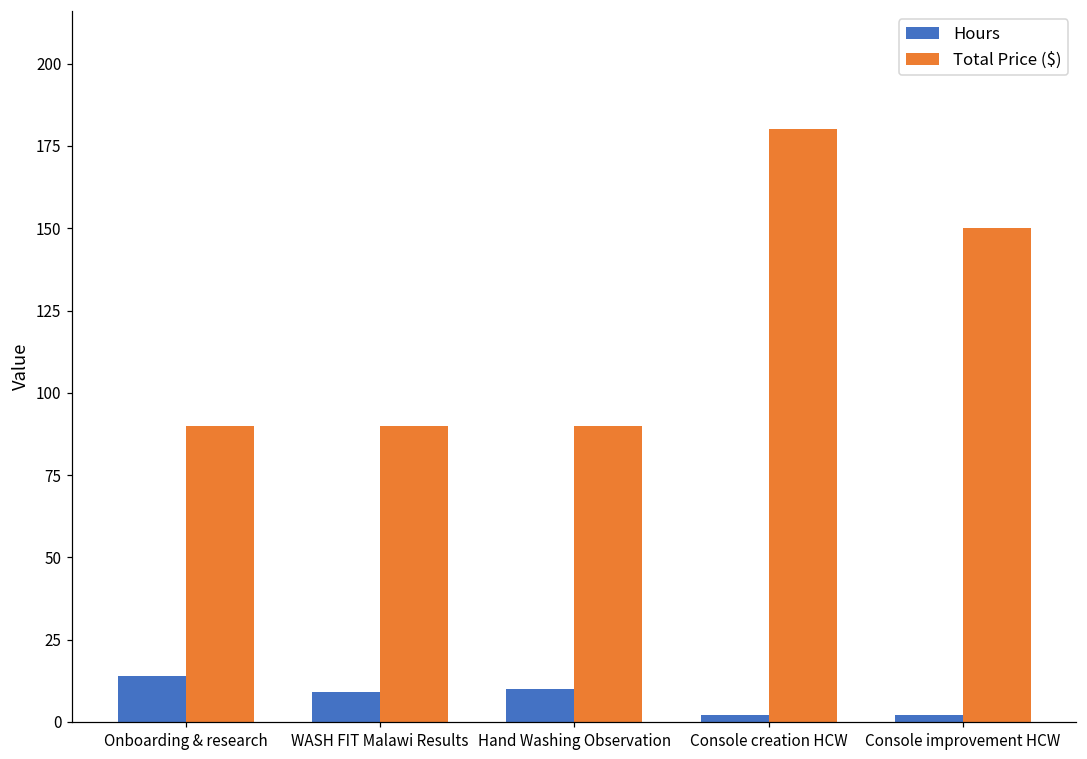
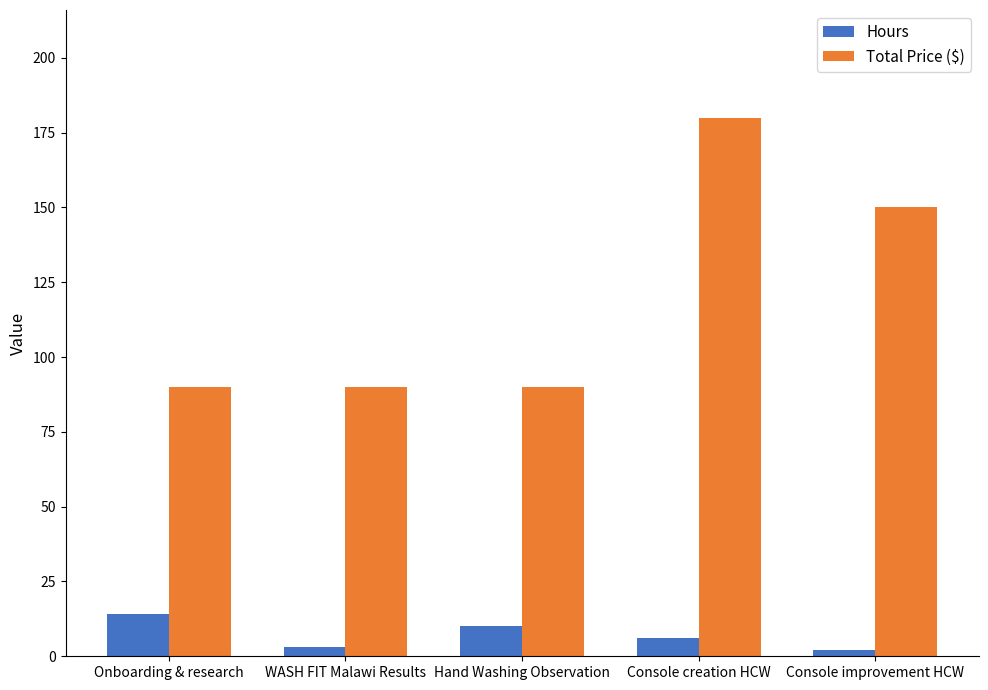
Hours, WASH FIT Malawi Results: 9 -> 3
Hours, Console creation HCW: 2 -> 6
